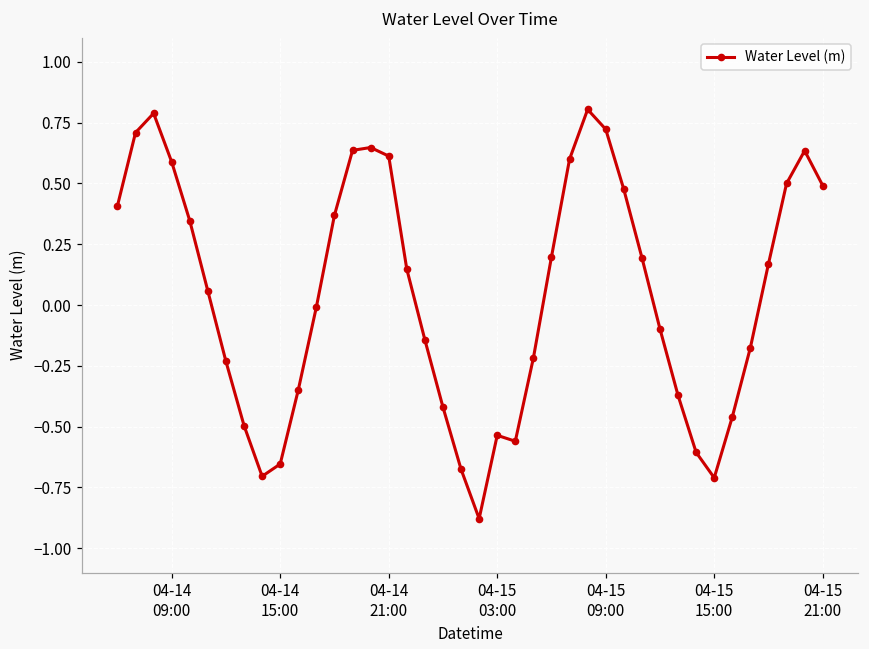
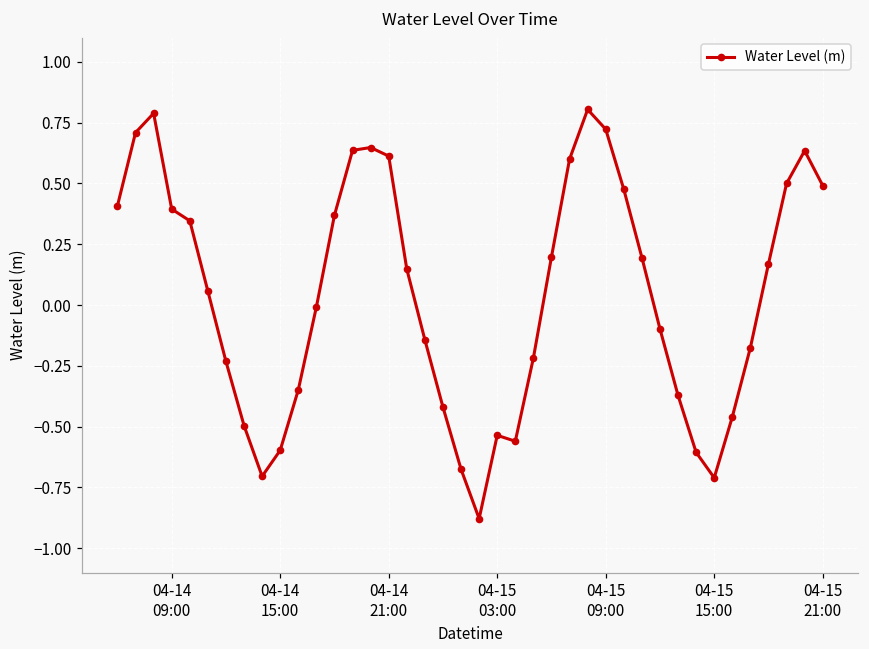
04-14 09:00: 0.59 -> 0.39
04-14 15:00: -0.65 -> -0.60
